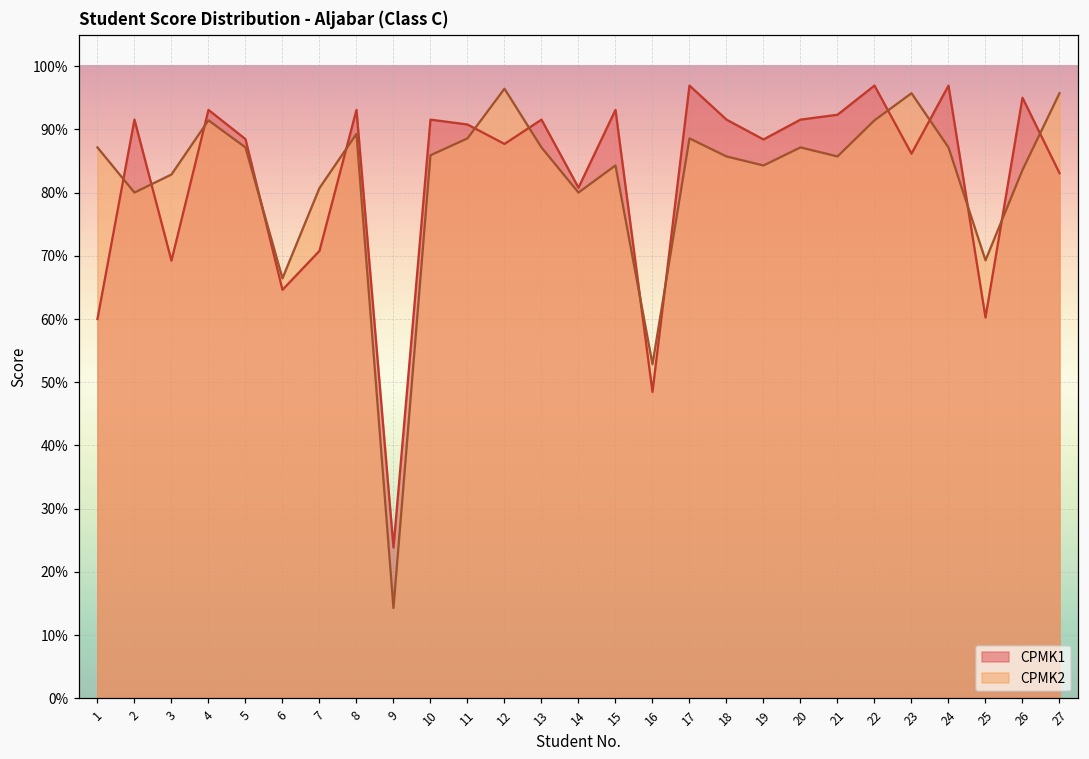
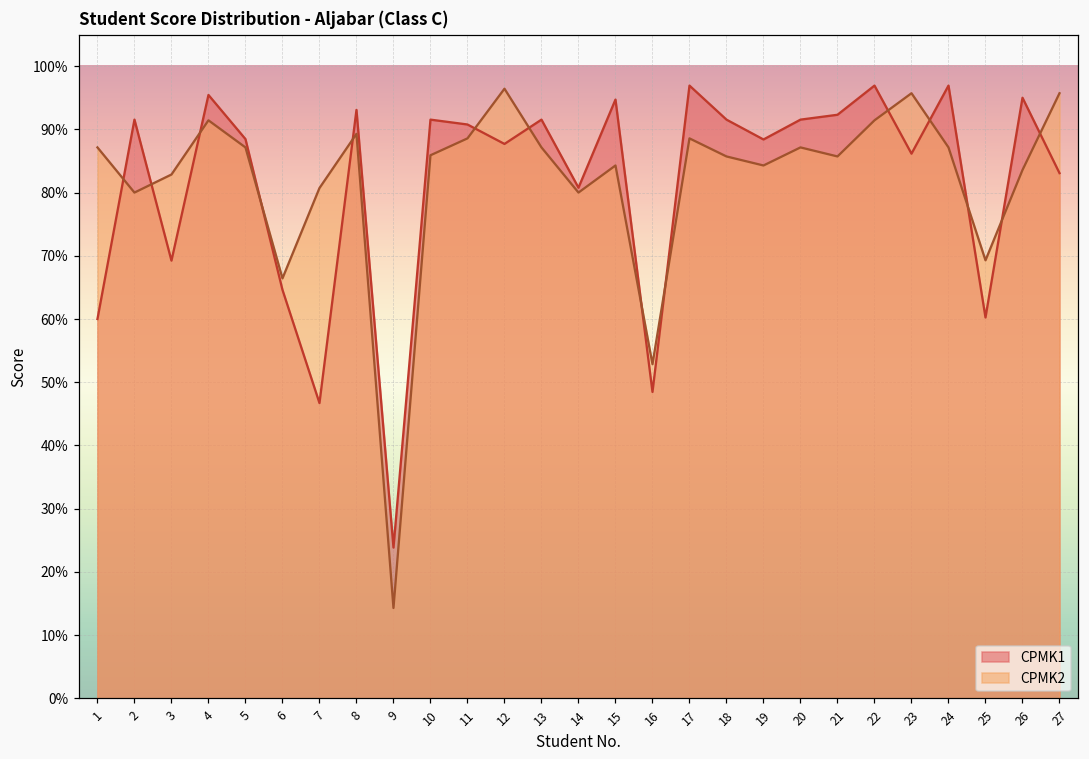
CPMK1, 4: 93% -> 95%
CPMK1, 7: 71% -> 47%
CPMK1, 15: 93% -> 95%
